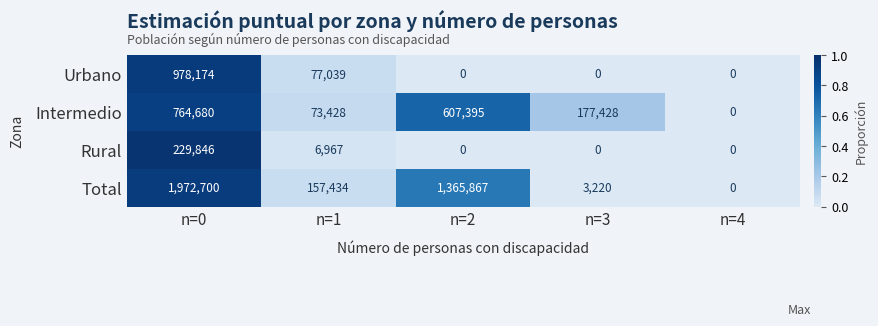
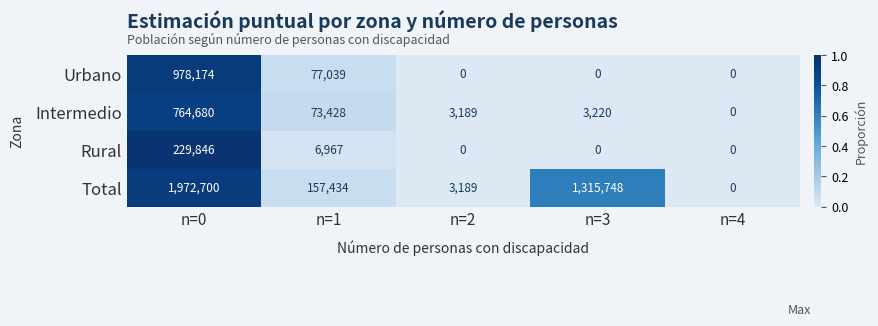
Intermedio, n=2: 607,395 -> 3,189
Intermedio, n=3: 177,428 -> 3,220
Total, n=2: 1,365,867 -> 3,189
Total, n=3: 3,220 -> 1,315,748
